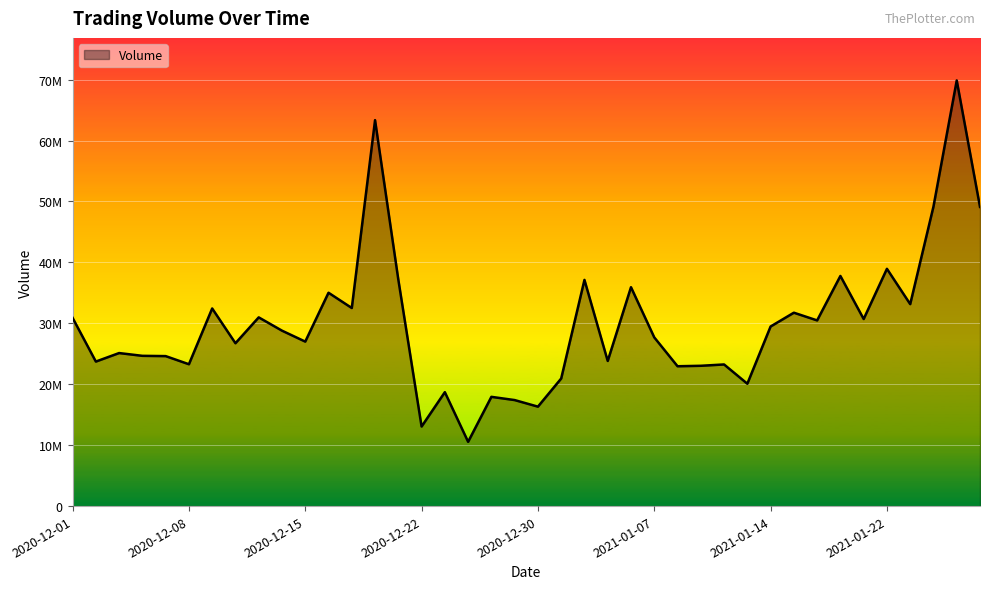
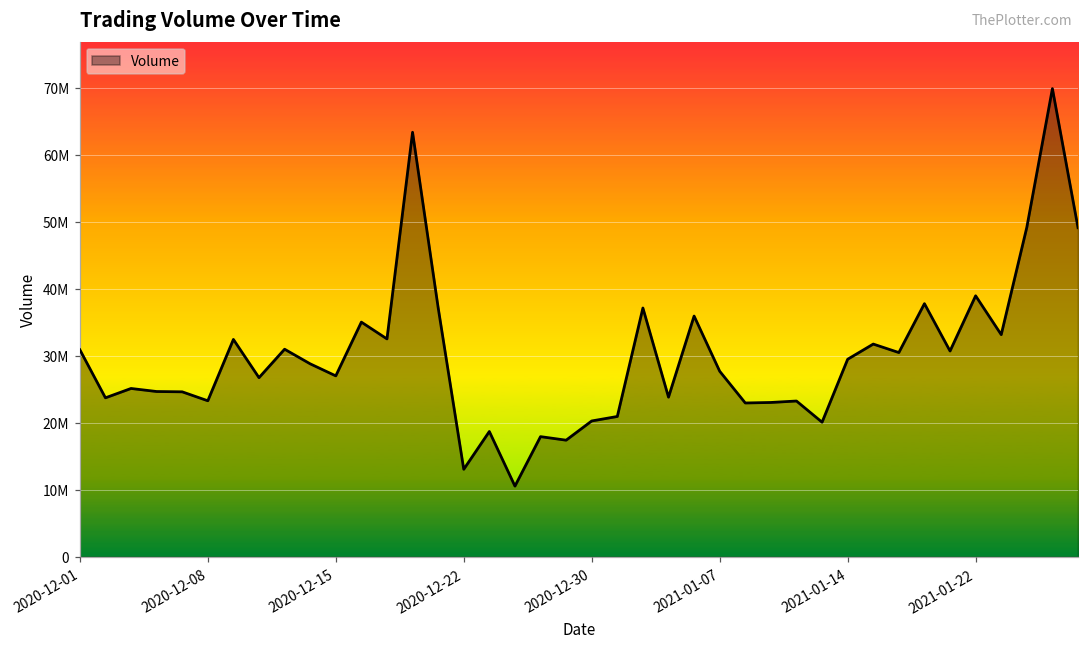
2020-12-30: 16000000 -> 20000000
